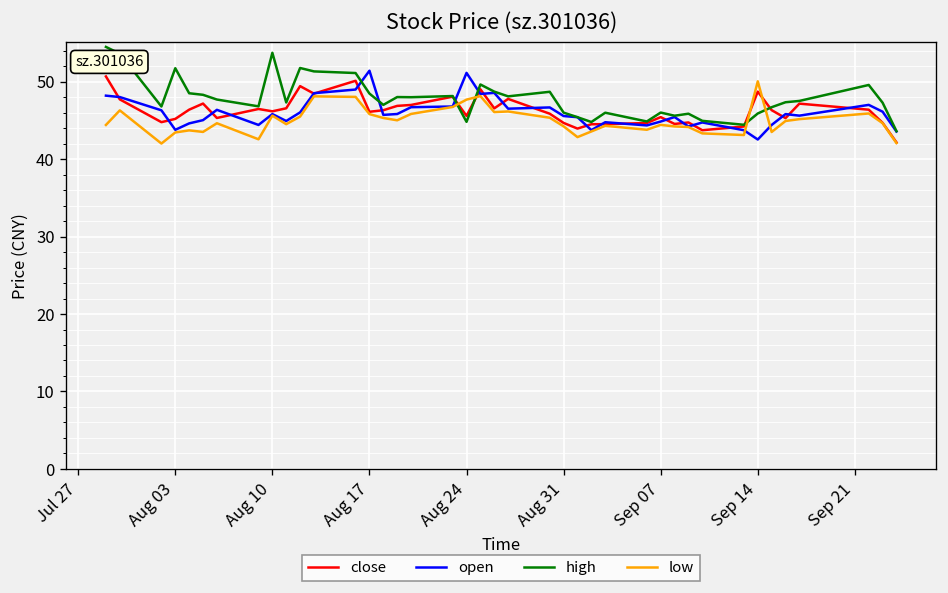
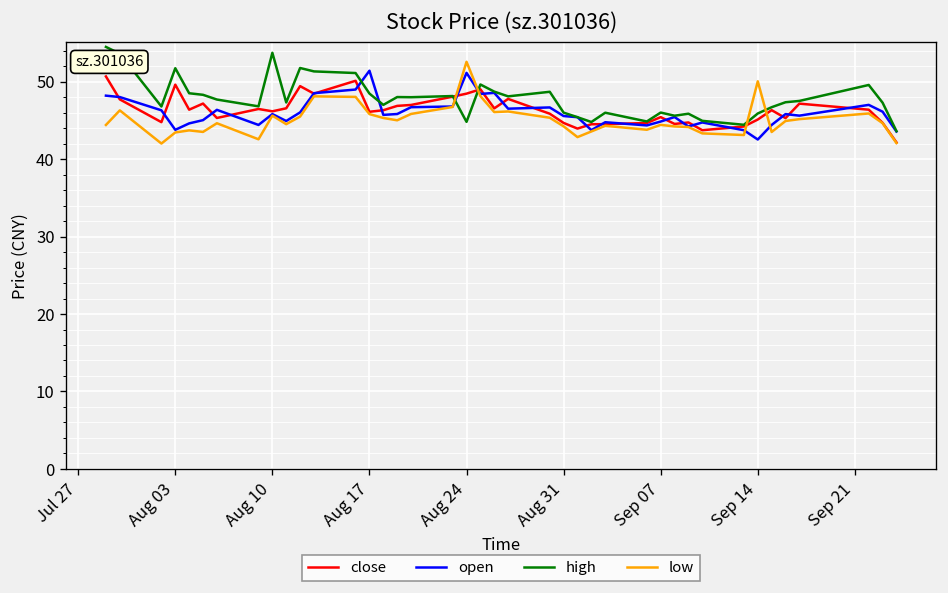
close, Aug 03: 45 -> 50
close, Aug 24: 46 -> 48
low, Aug 24: 48 -> 53
close, Sep 14: 49 -> 45
